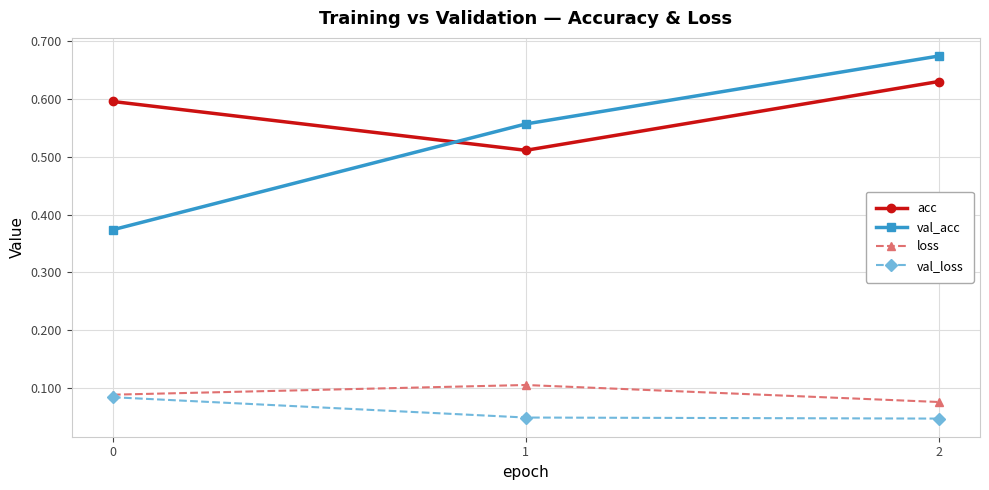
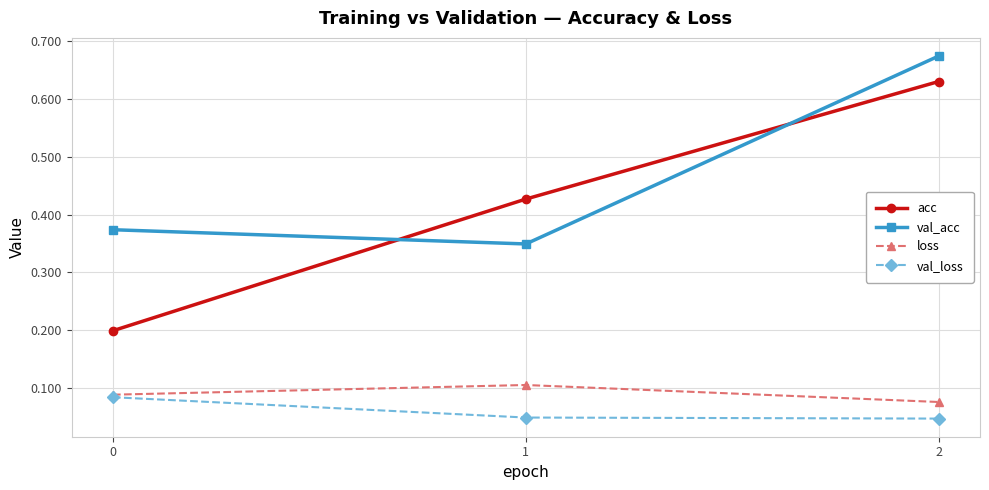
acc, 0: 0.60 -> 0.20
acc, 1: 0.51 -> 0.43
val_acc, 1: 0.56 -> 0.35
